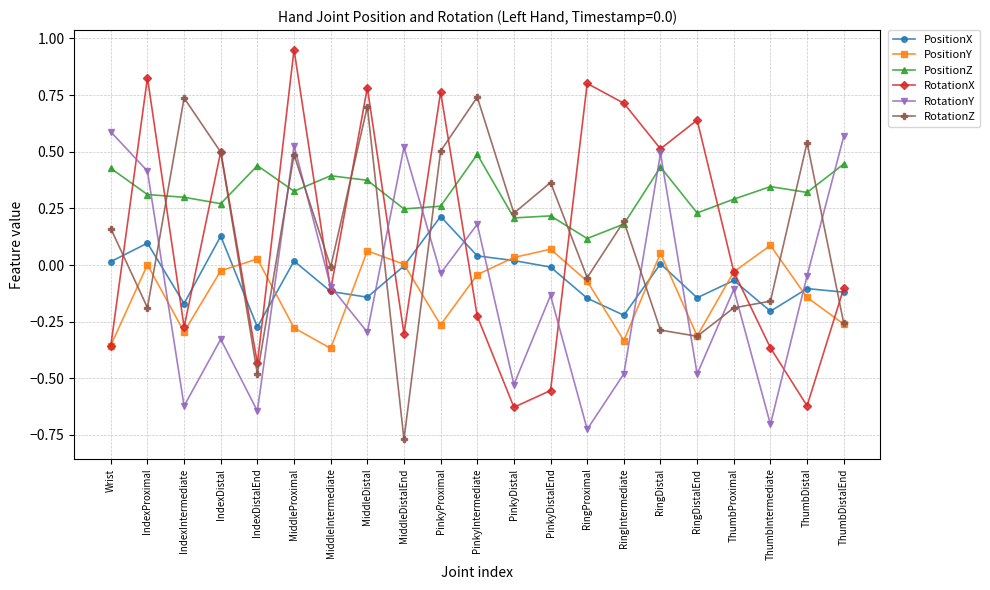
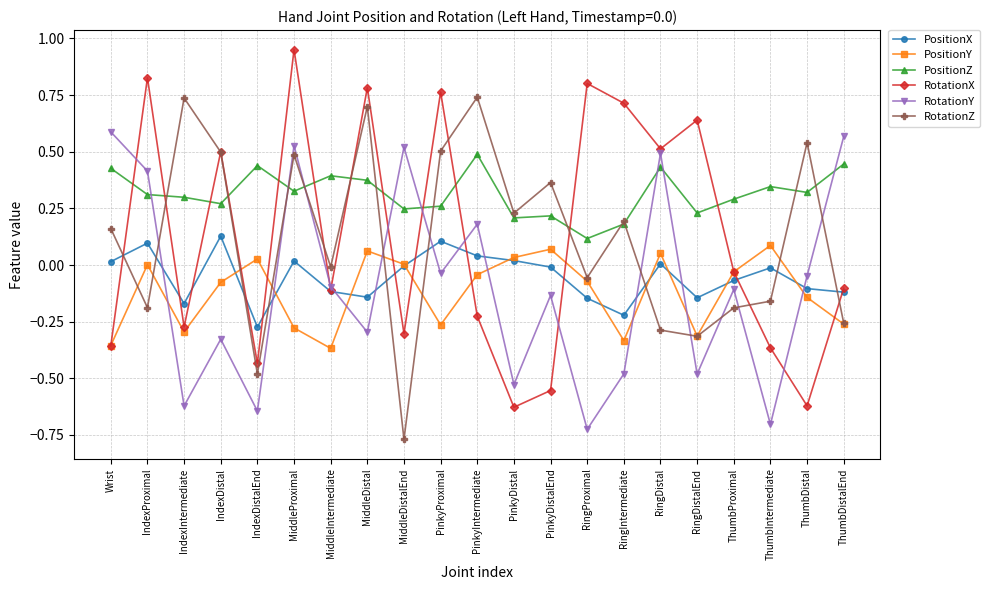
PositionY, IndexDistal: -0.03 -> -0.08
PositionX, PinkyProximal: 0.21 -> 0.10
PositionX, ThumbIntermediate: -0.20 -> -0.01
